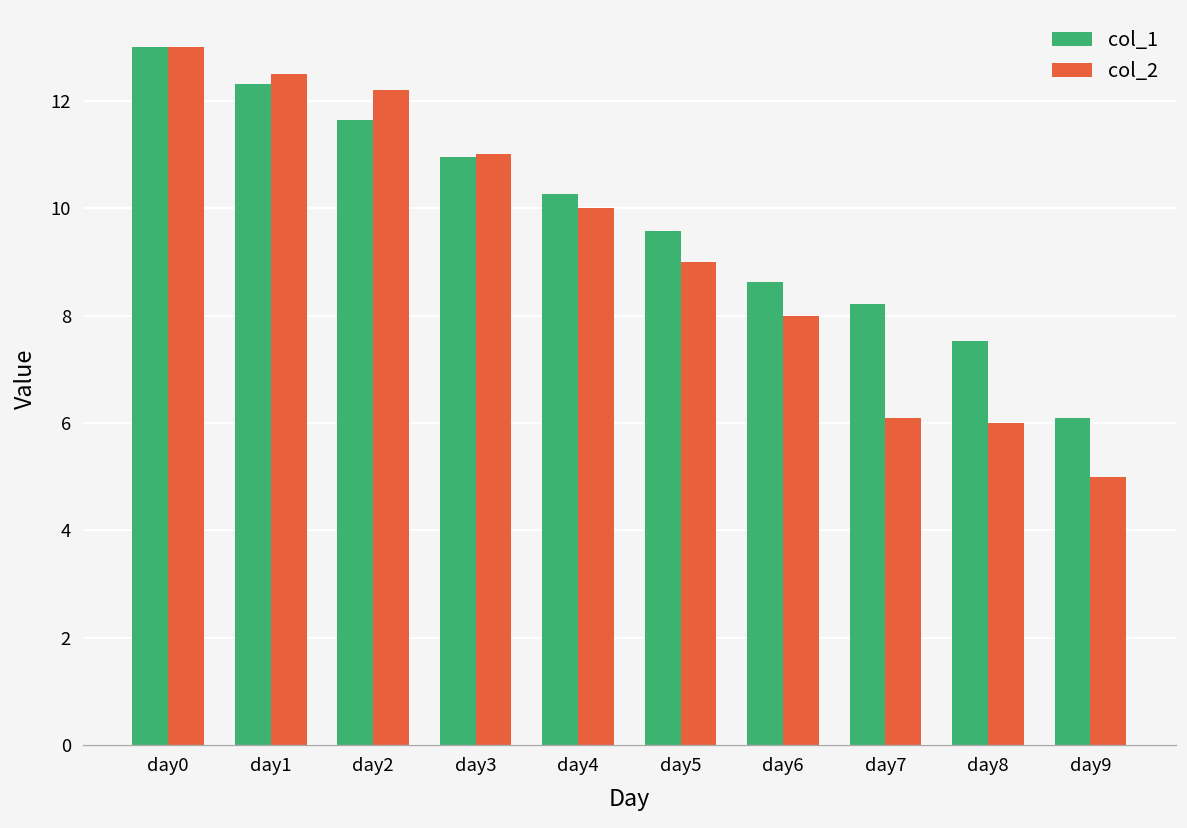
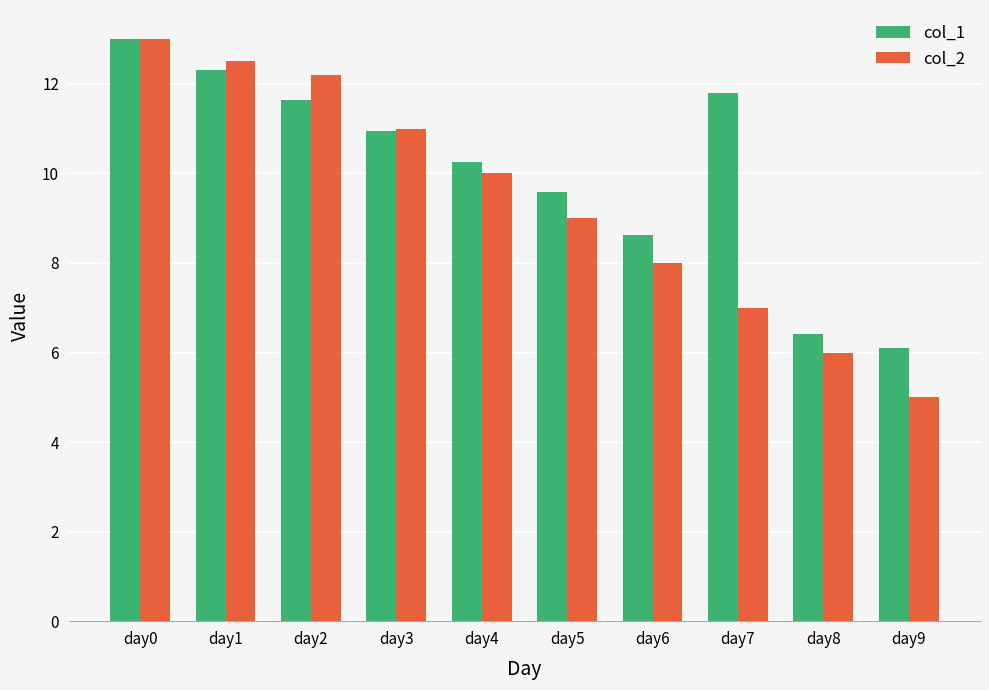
col_1, day7: 8.2 -> 11.8
col_2, day7: 6.1 -> 7.0
col_1, day8: 7.5 -> 6.4
